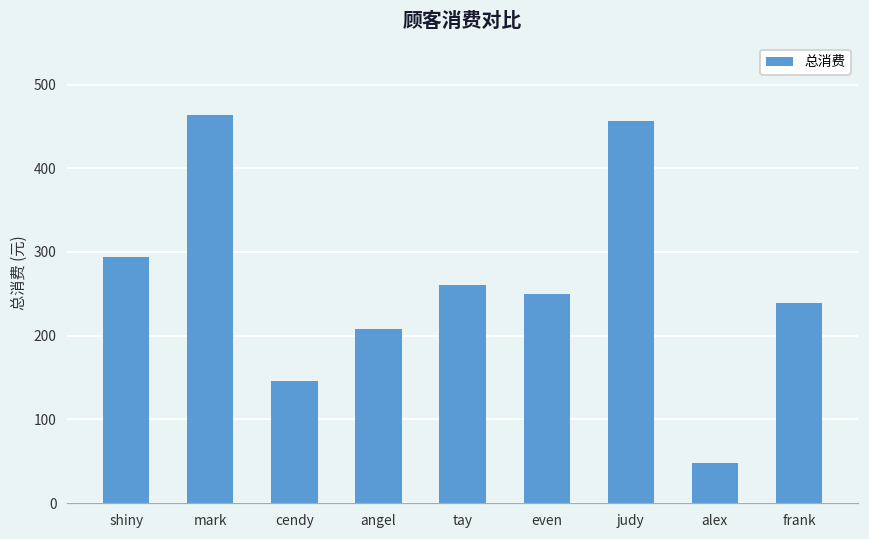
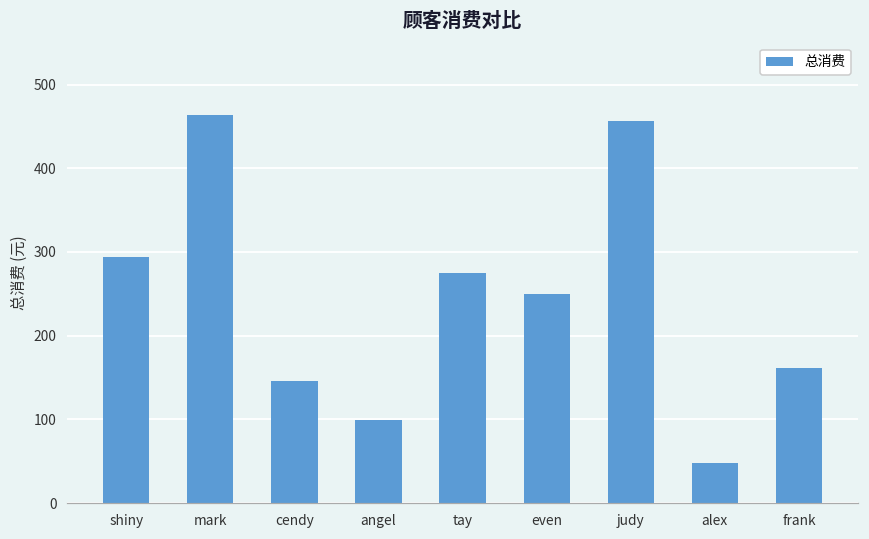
angel: 210 -> 100
tay: 260 -> 270
frank: 240 -> 160
